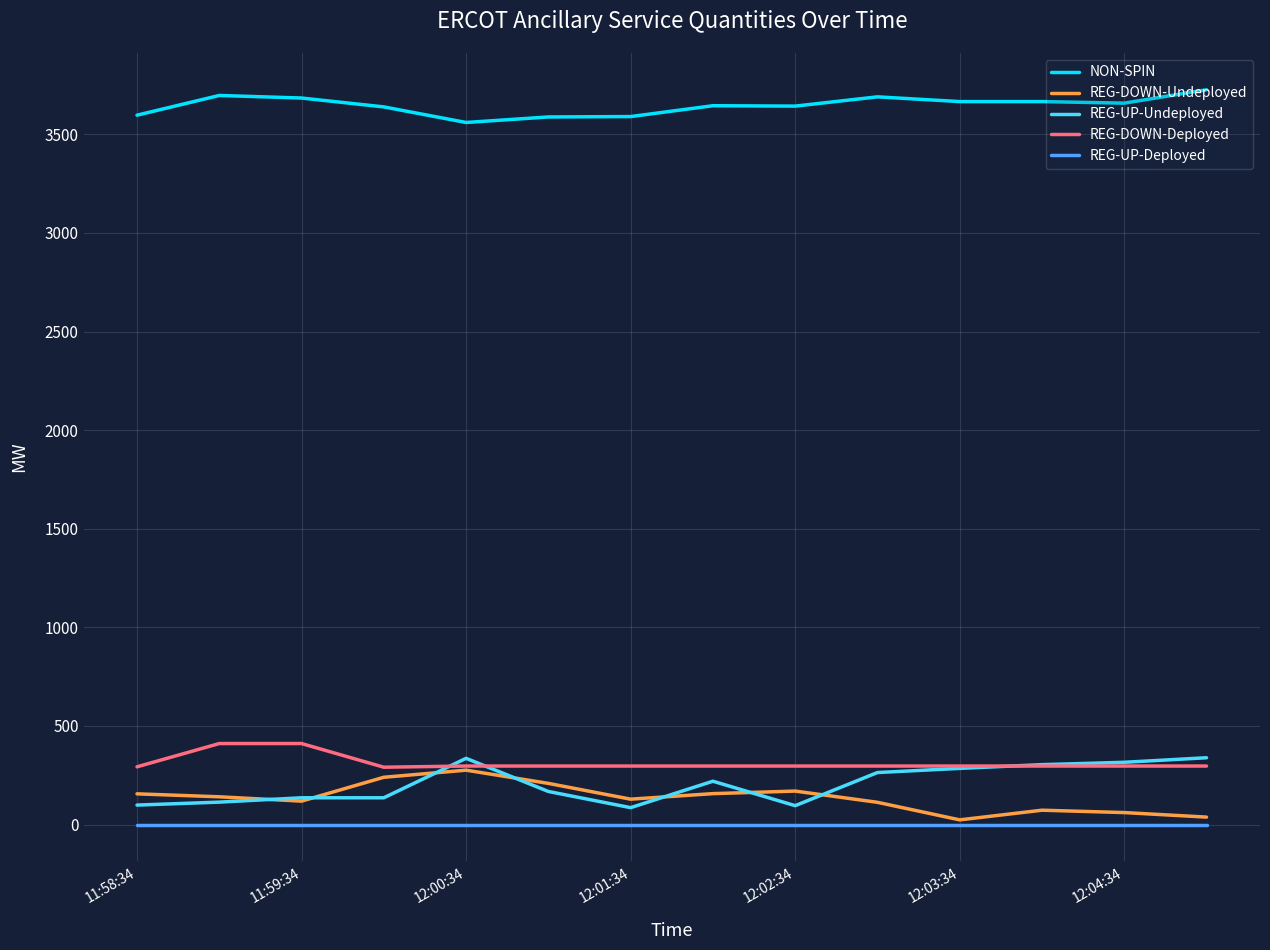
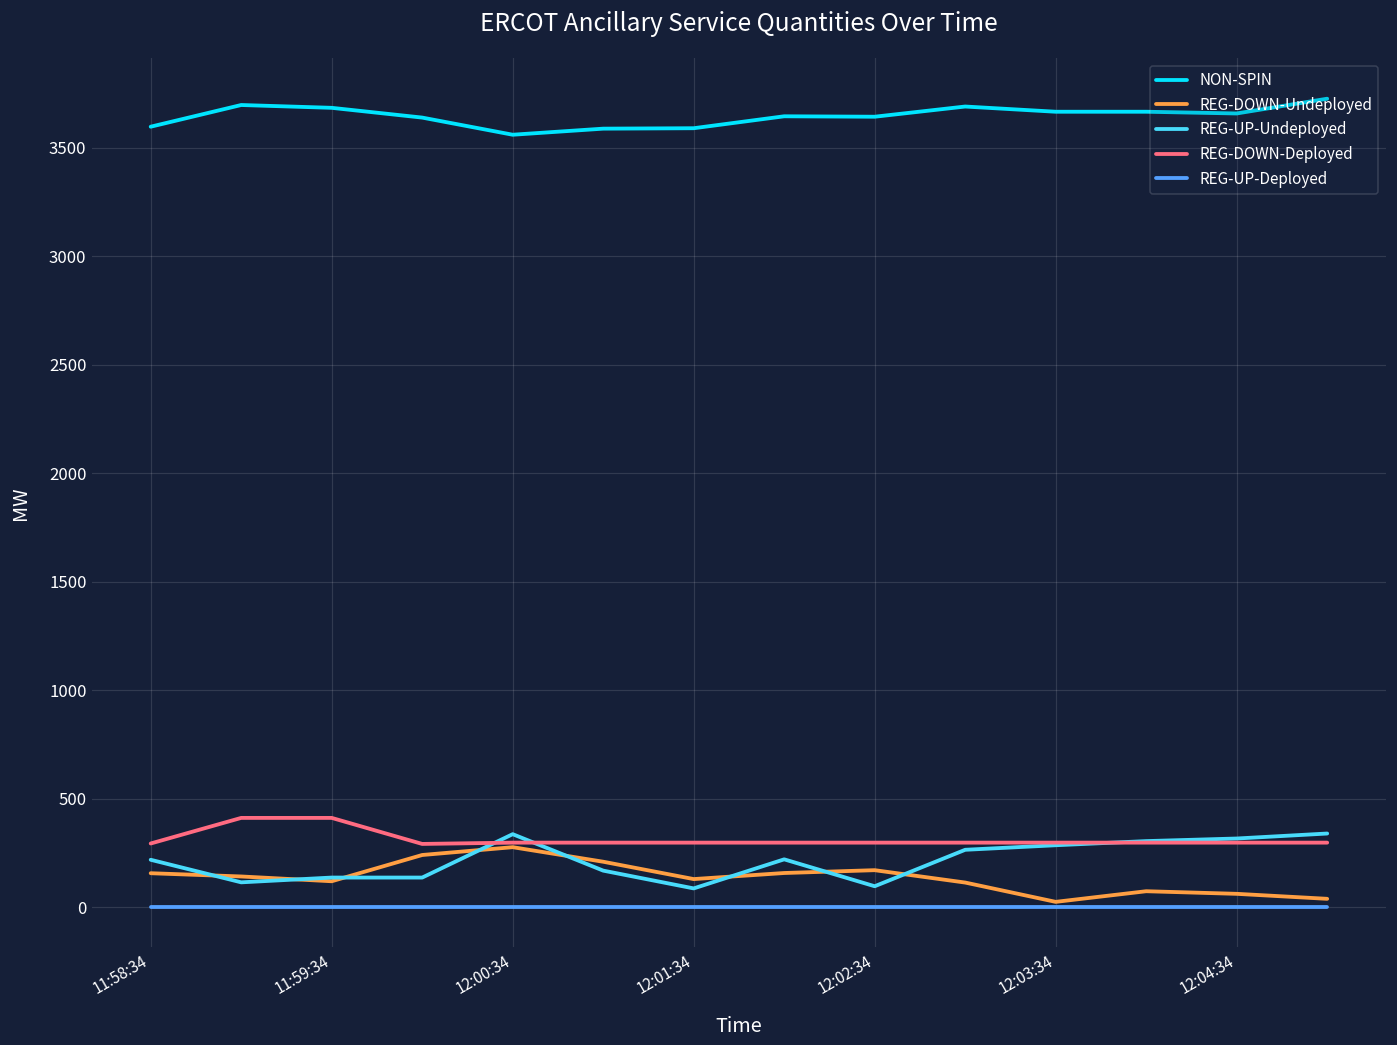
REG-UP-Undeployed, 11:58:34: 100 -> 220
